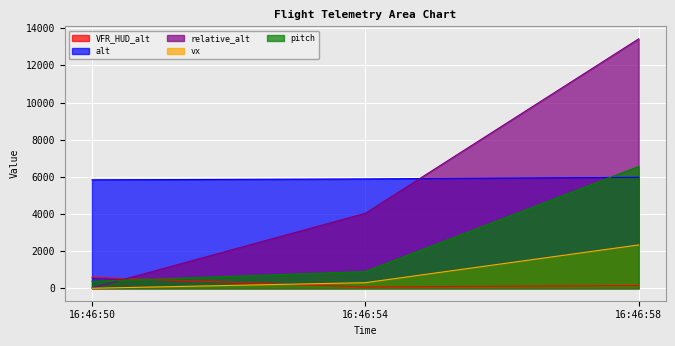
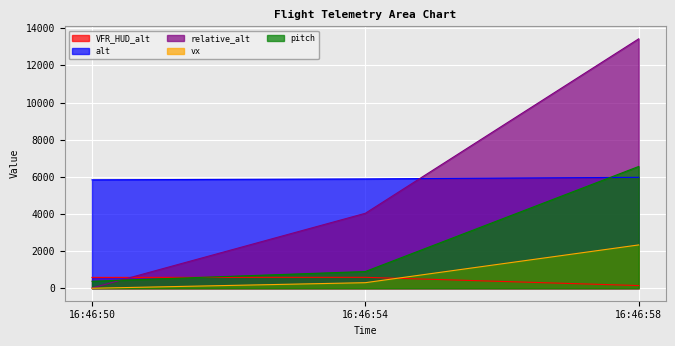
VFR_HUD_alt, 16:46:54: 100 -> 600
